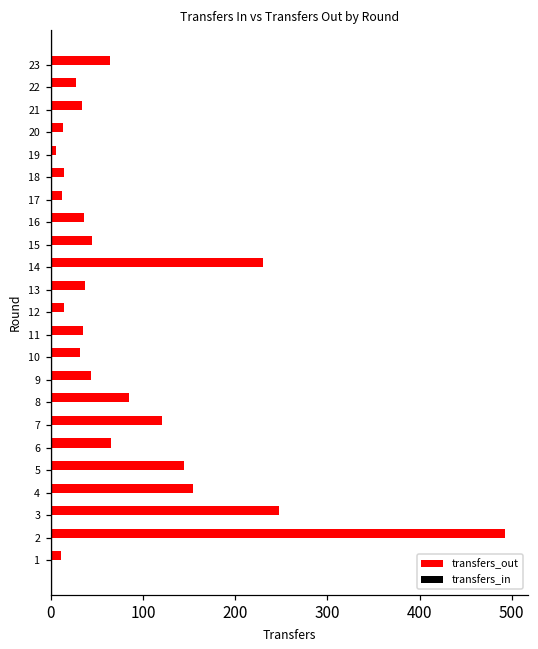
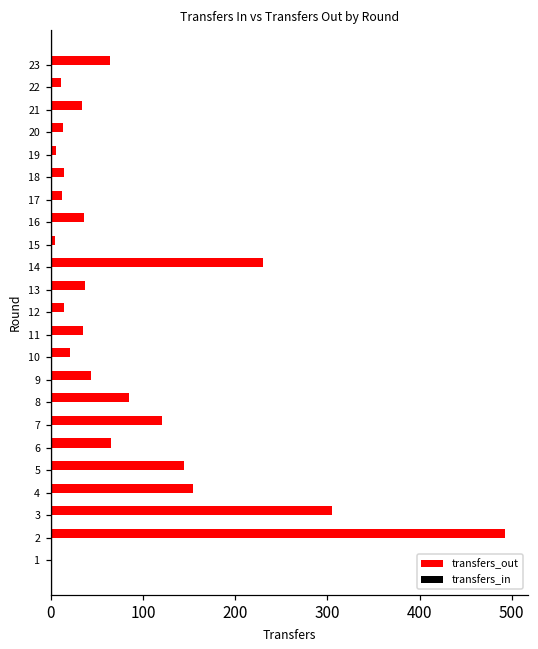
transfers_out, 22: 30 -> 10
transfers_out, 15: 50 -> 0
transfers_out, 10: 30 -> 20
transfers_out, 3: 250 -> 310
transfers_out, 1: 10 -> 0
